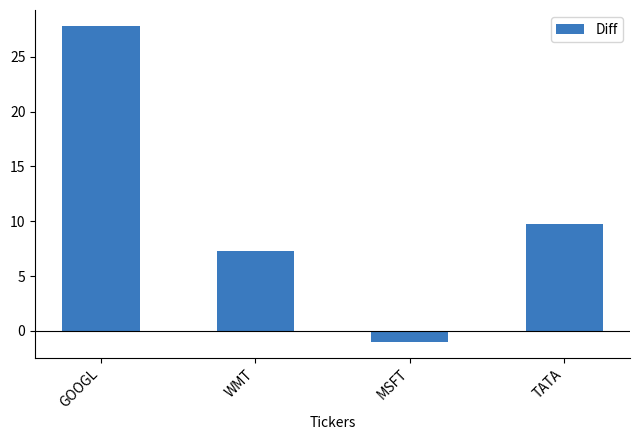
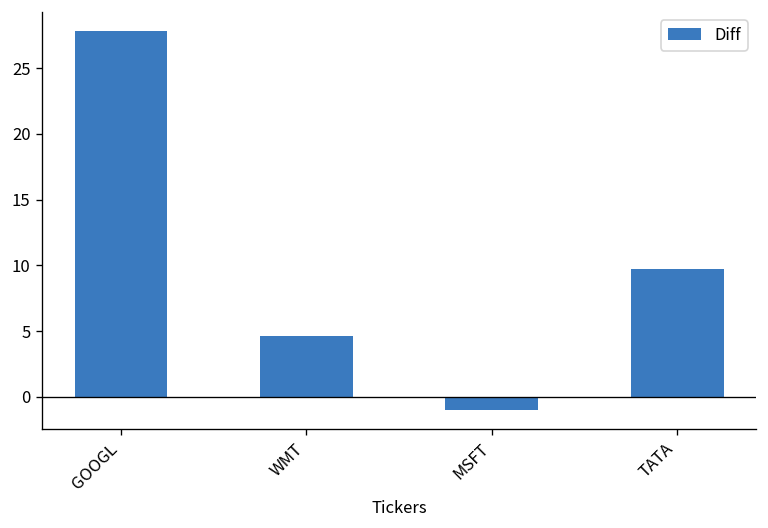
WMT: 7.3 -> 4.6
